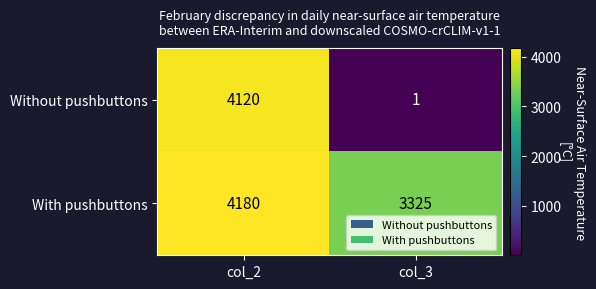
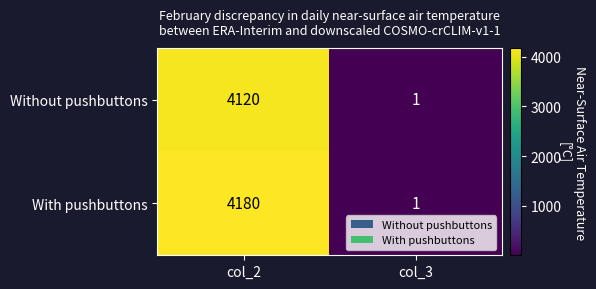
With pushbuttons, col_3: 3325 -> 1
